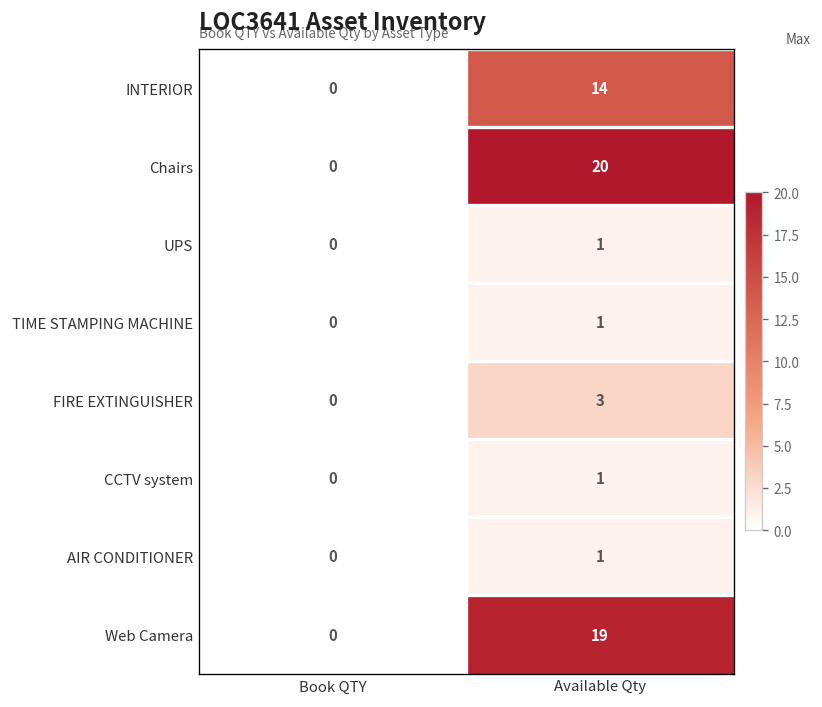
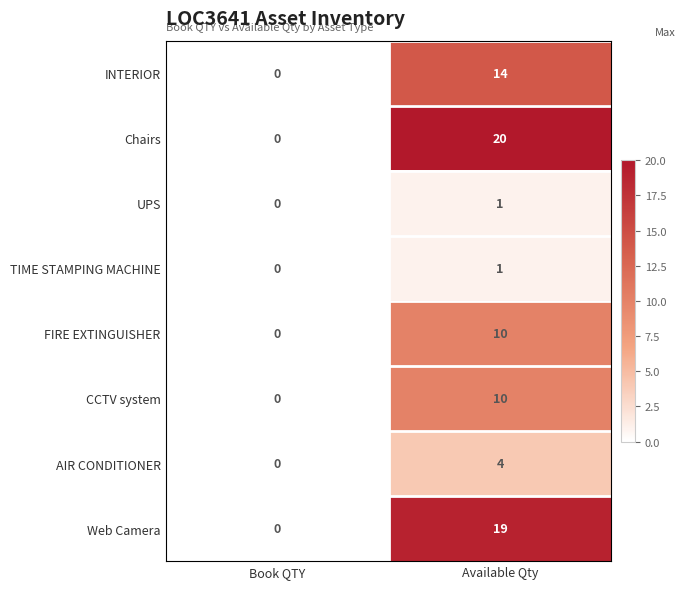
FIRE EXTINGUISHER, Available Qty: 3 -> 10
CCTV system, Available Qty: 1 -> 10
AIR CONDITIONER, Available Qty: 1 -> 4
